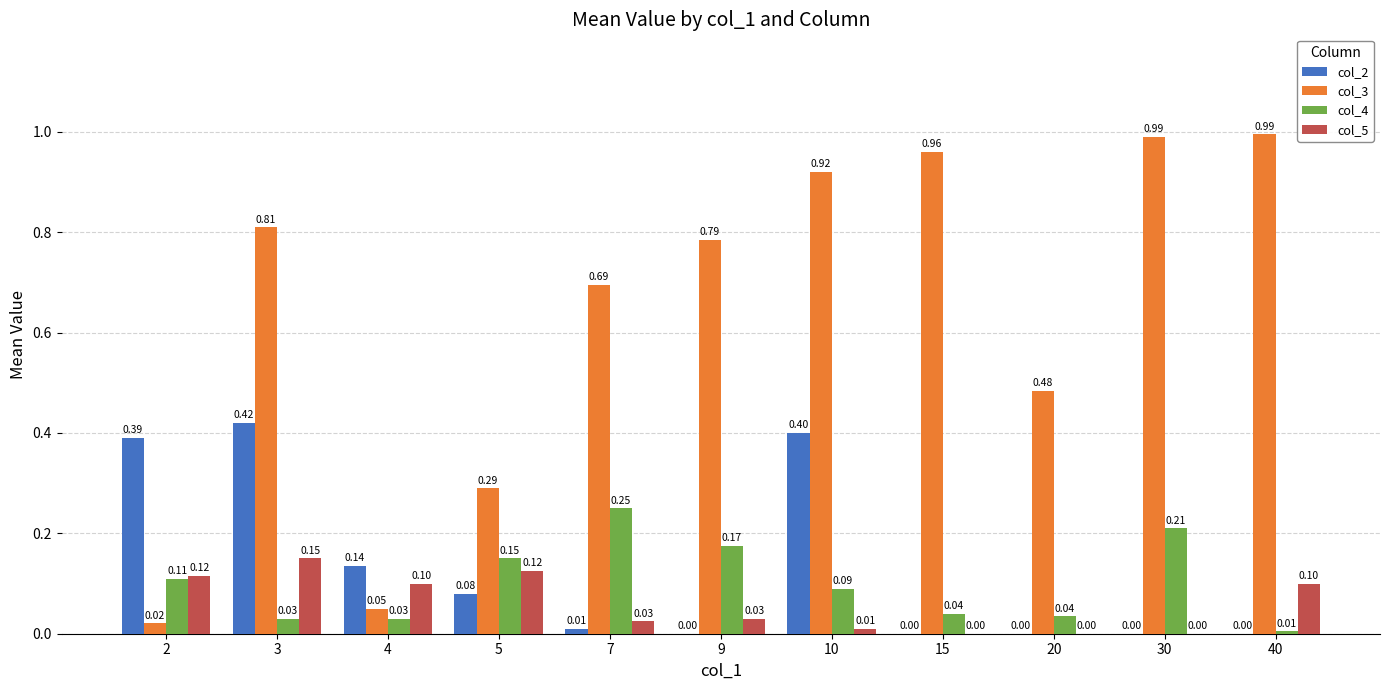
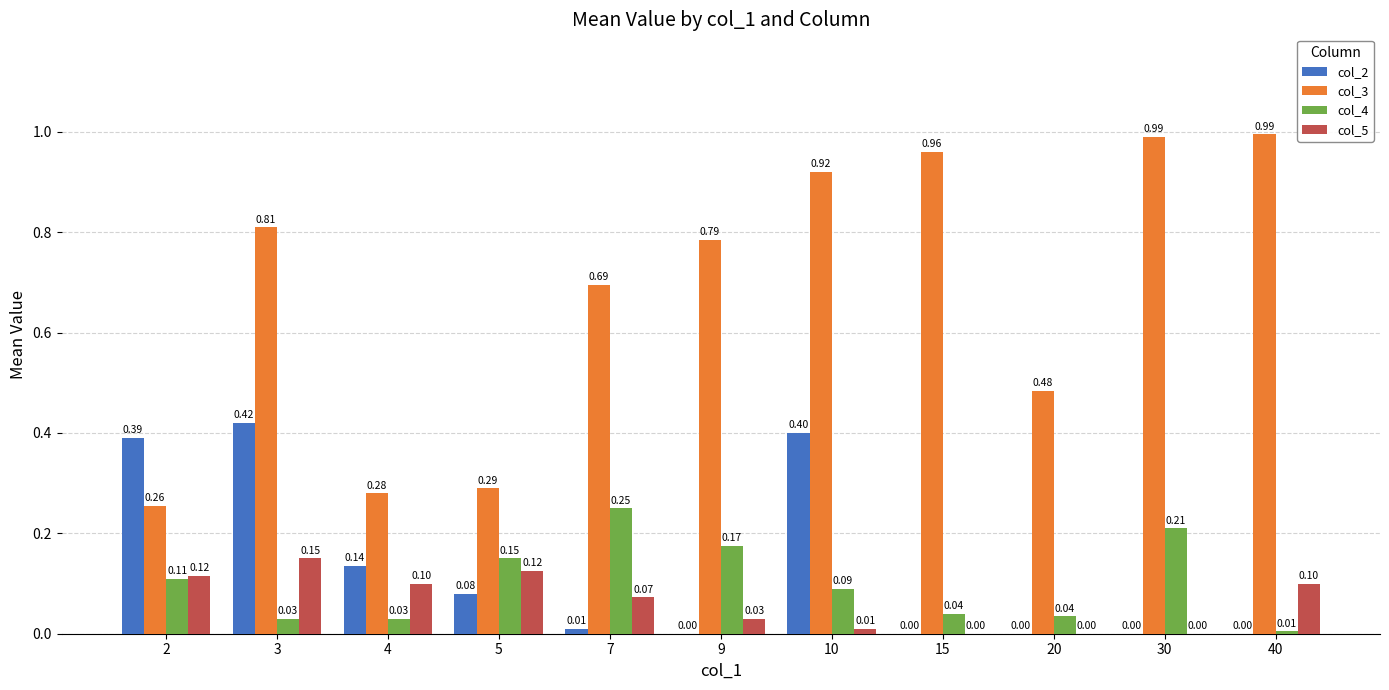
col_3, 2: 0.02 -> 0.26
col_3, 4: 0.05 -> 0.28
col_5, 7: 0.03 -> 0.07
